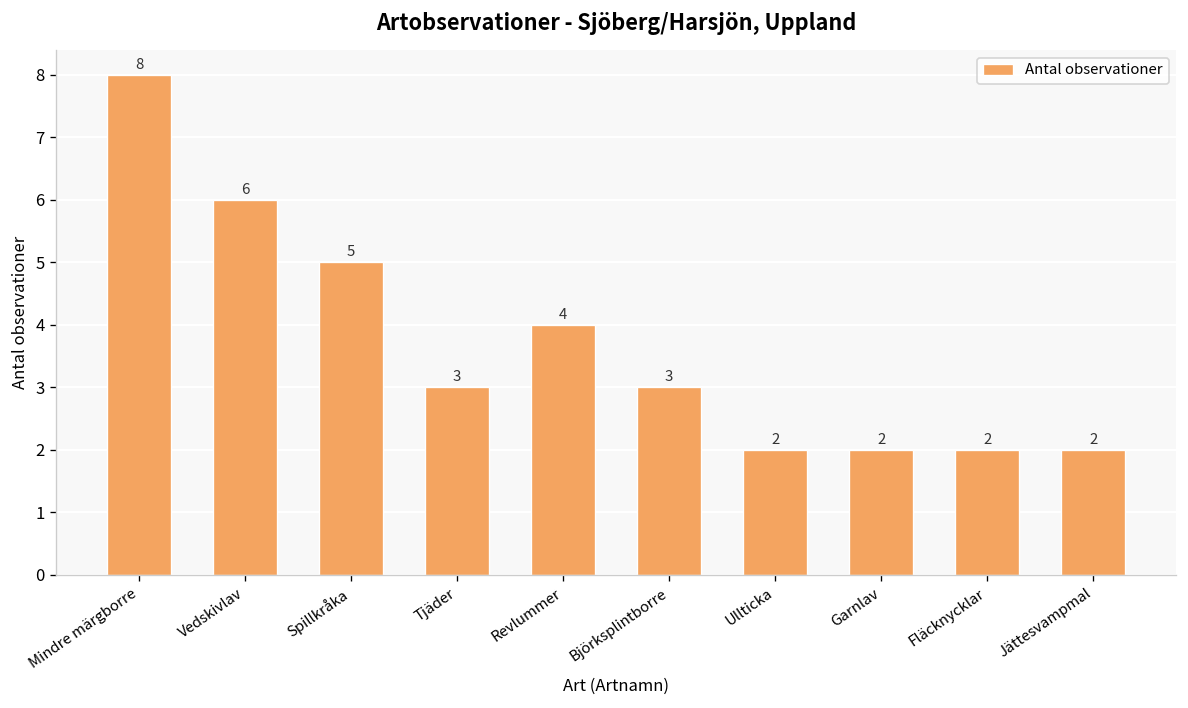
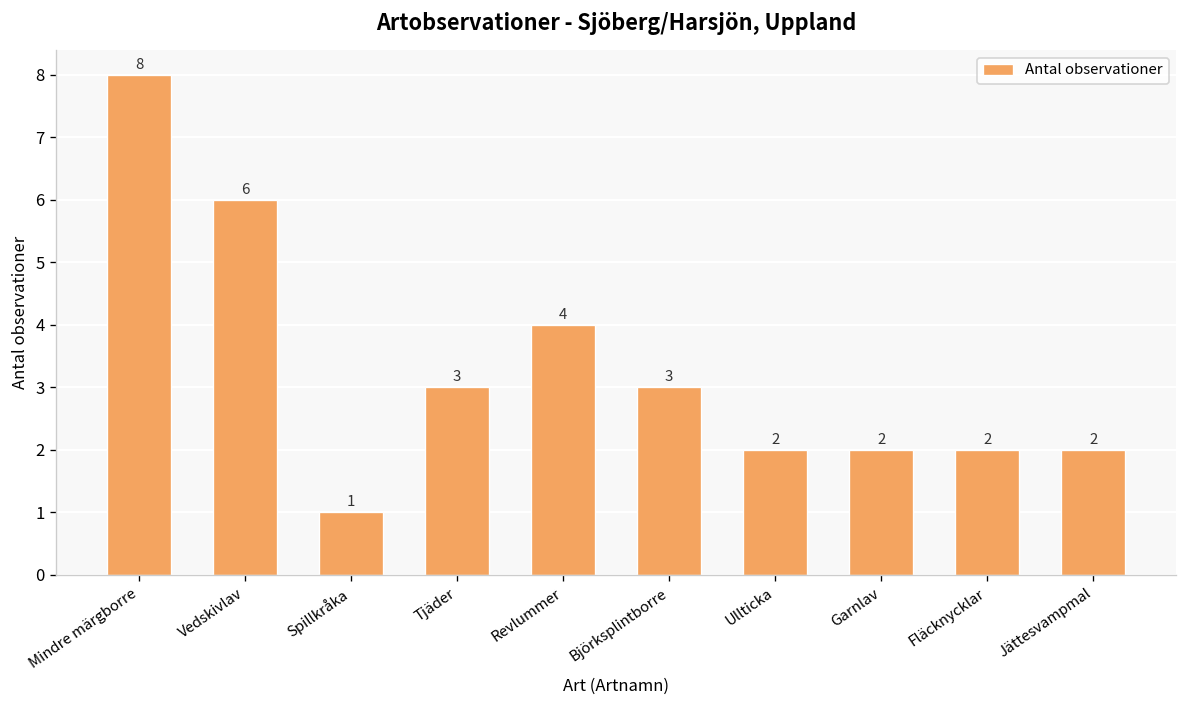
Spillkråka: 5 -> 1
